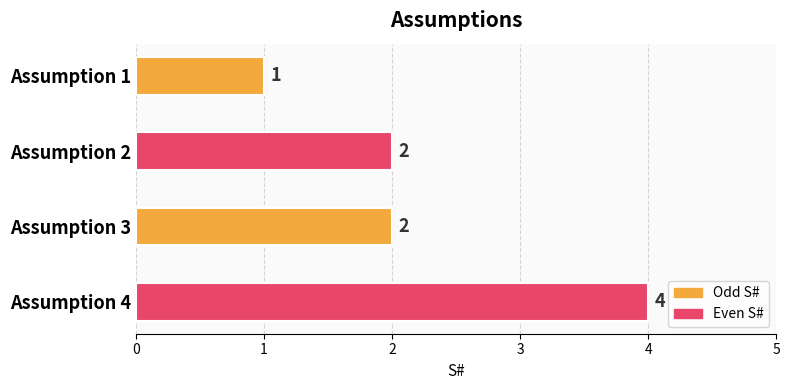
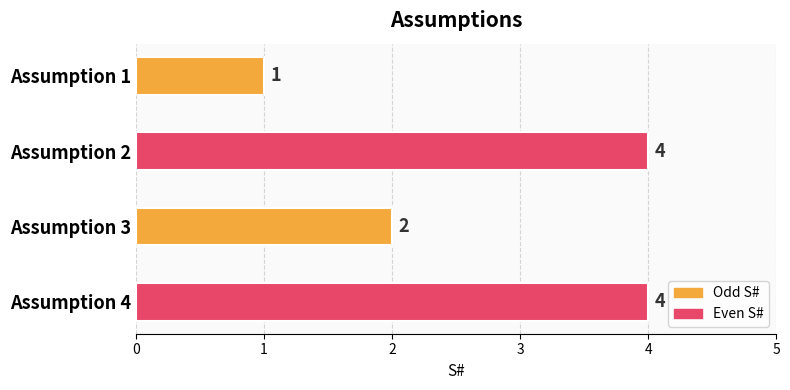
Assumption 2: 2 -> 4
